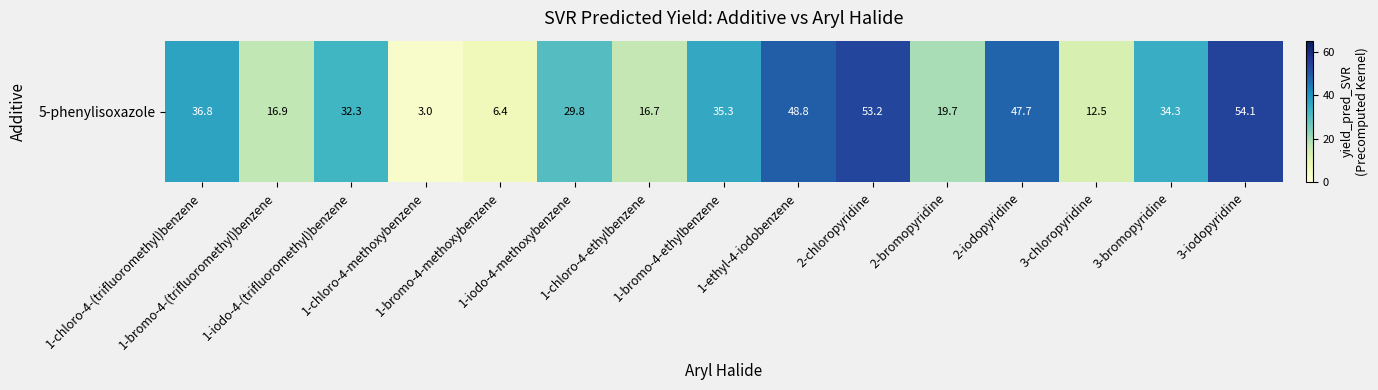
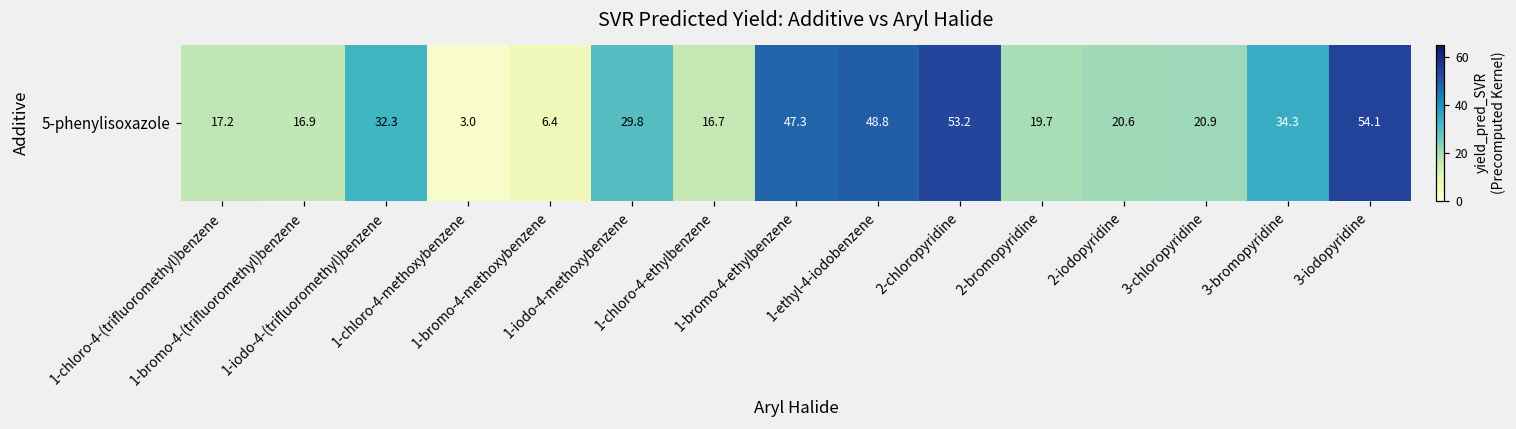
5-phenylisoxazole, 1-chloro-4-(trifluoromethyl)benzene: 36.8 -> 17.2
5-phenylisoxazole, 1-bromo-4-ethylbenzene: 35.3 -> 47.3
5-phenylisoxazole, 2-iodopyridine: 47.7 -> 20.6
5-phenylisoxazole, 3-chloropyridine: 12.5 -> 20.9
